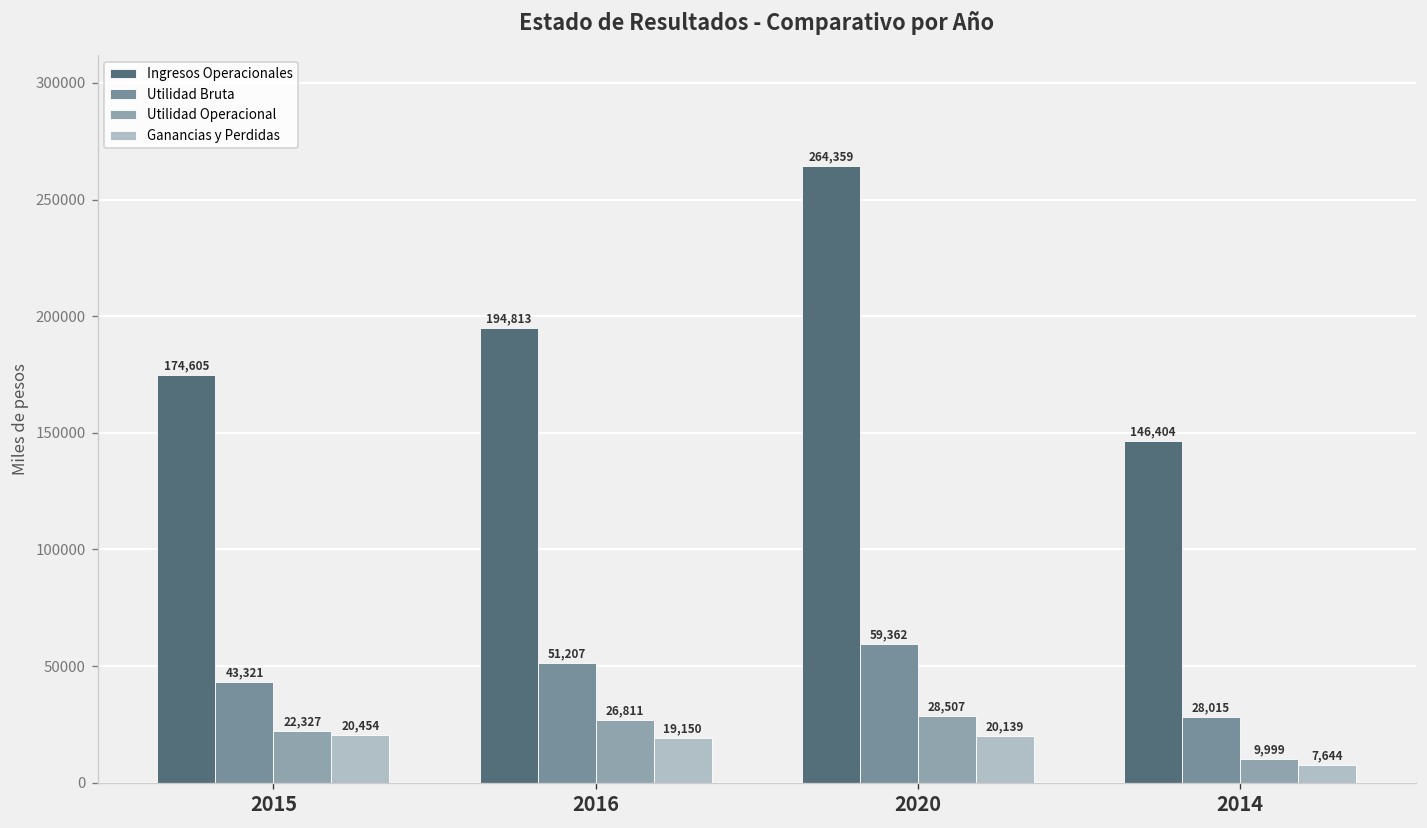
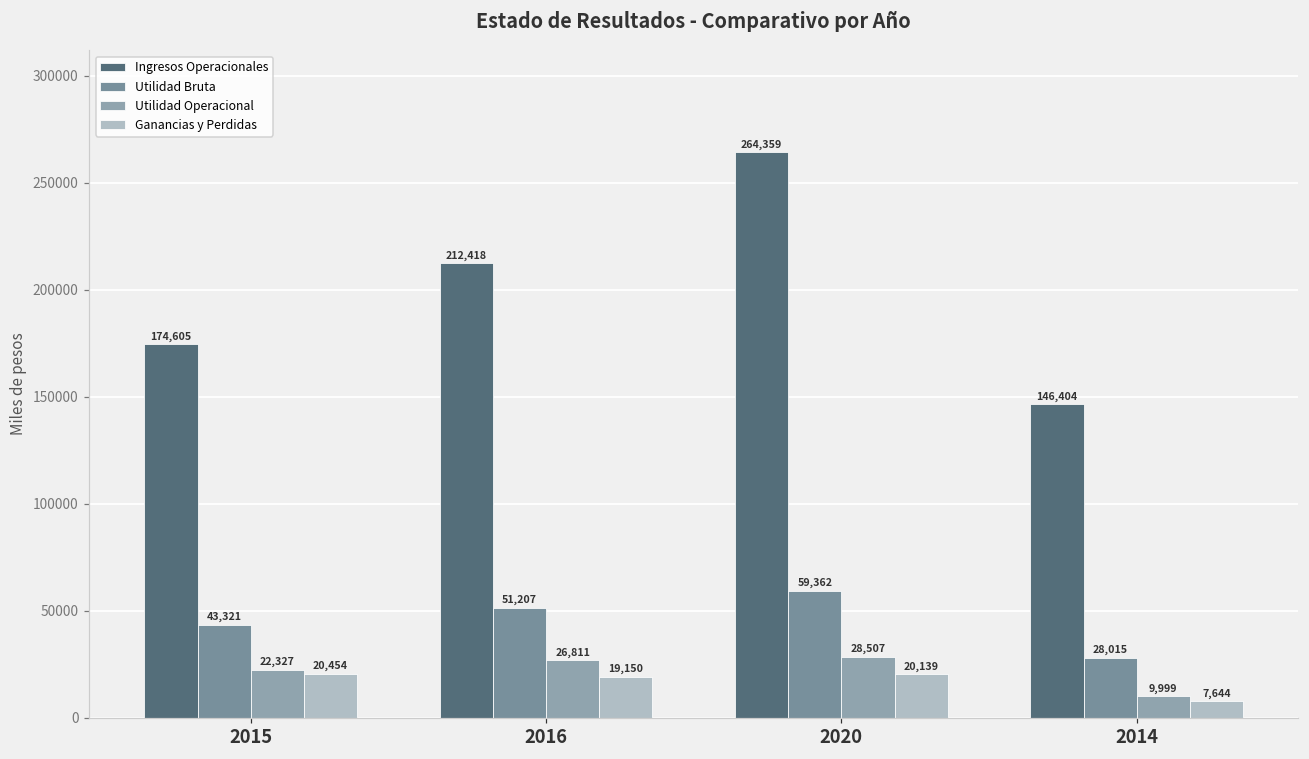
Ingresos Operacionales, 2016: 194,813 -> 212,418
